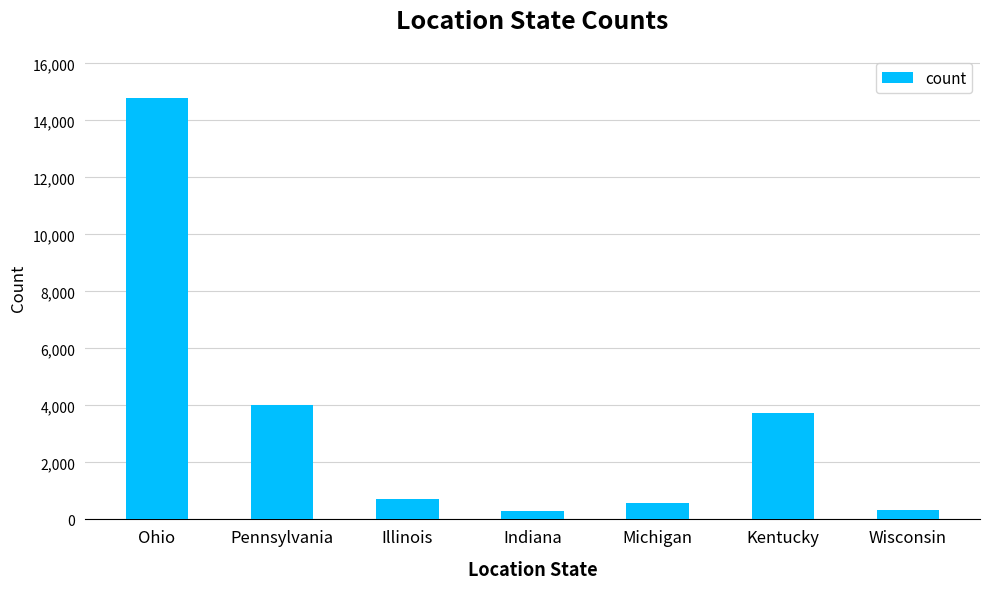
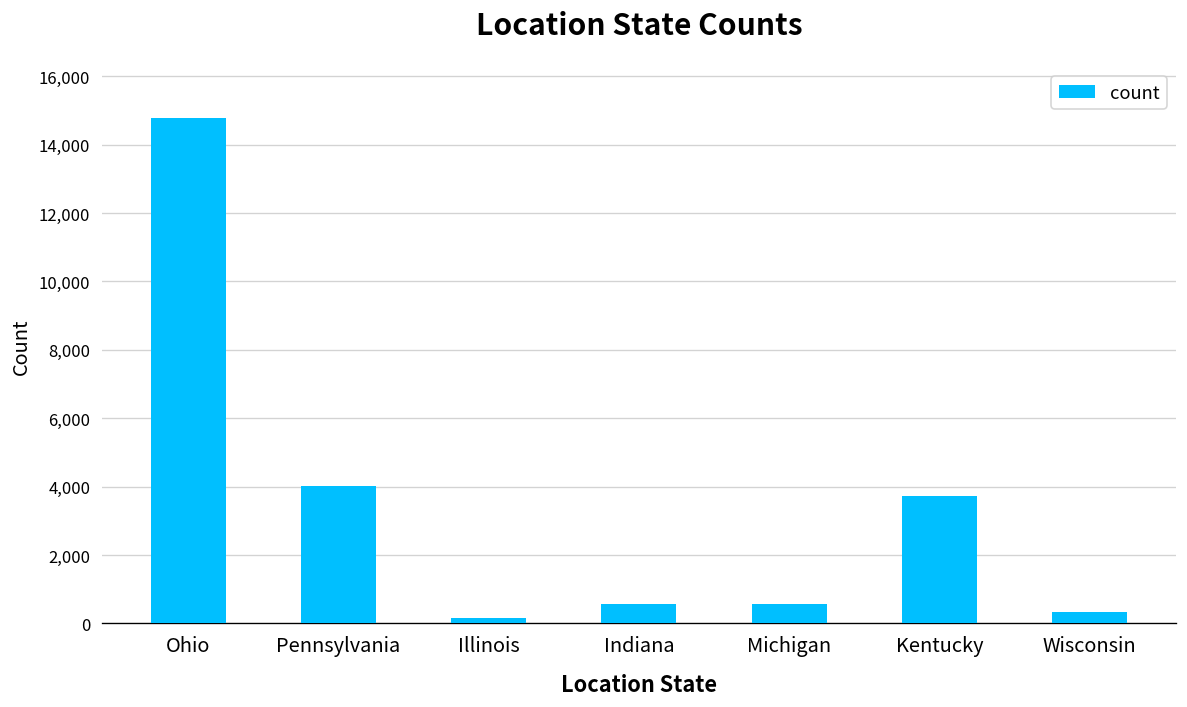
Illinois: 700 -> 200
Indiana: 300 -> 600
